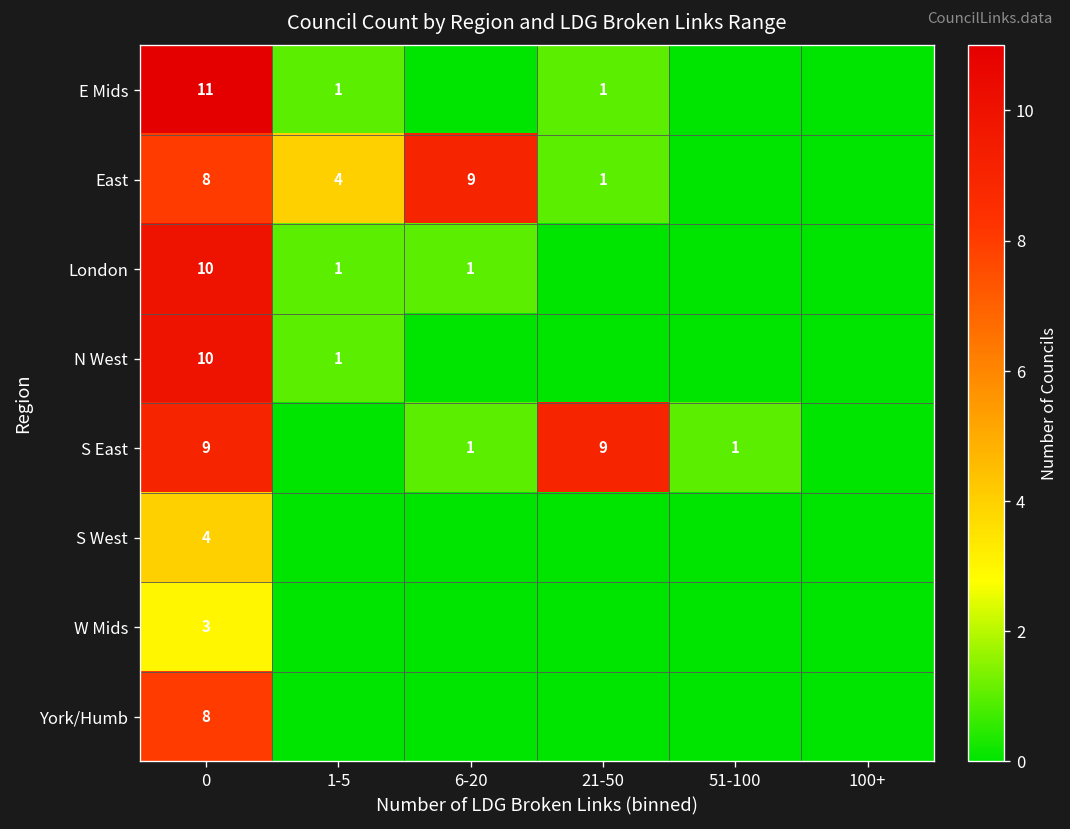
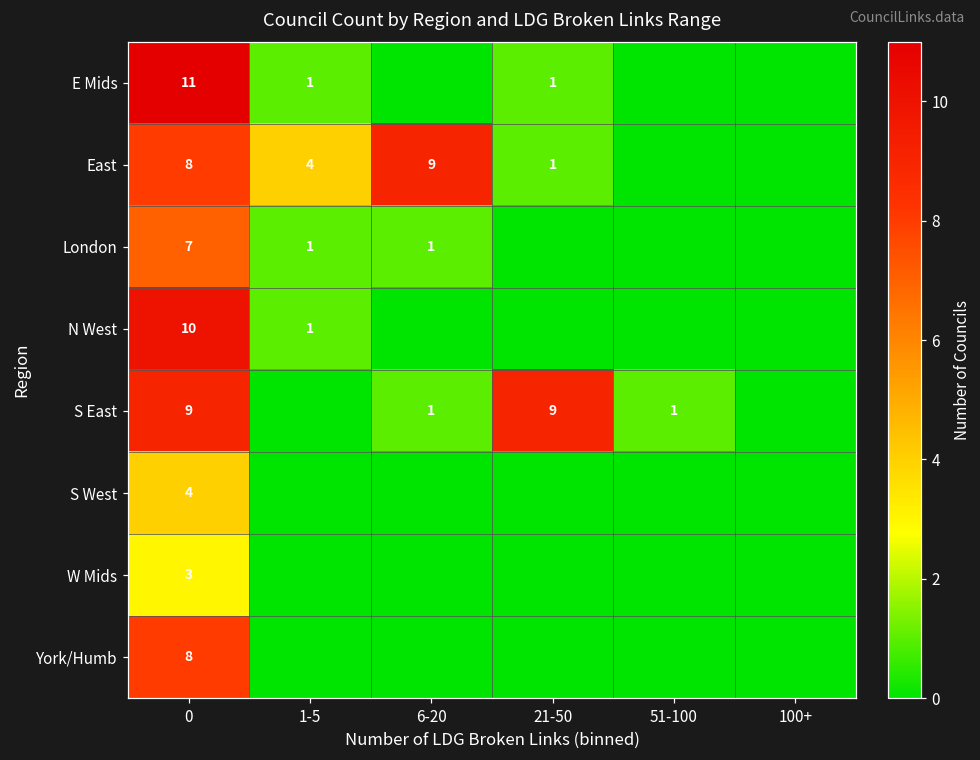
London, 0: 10 -> 7
